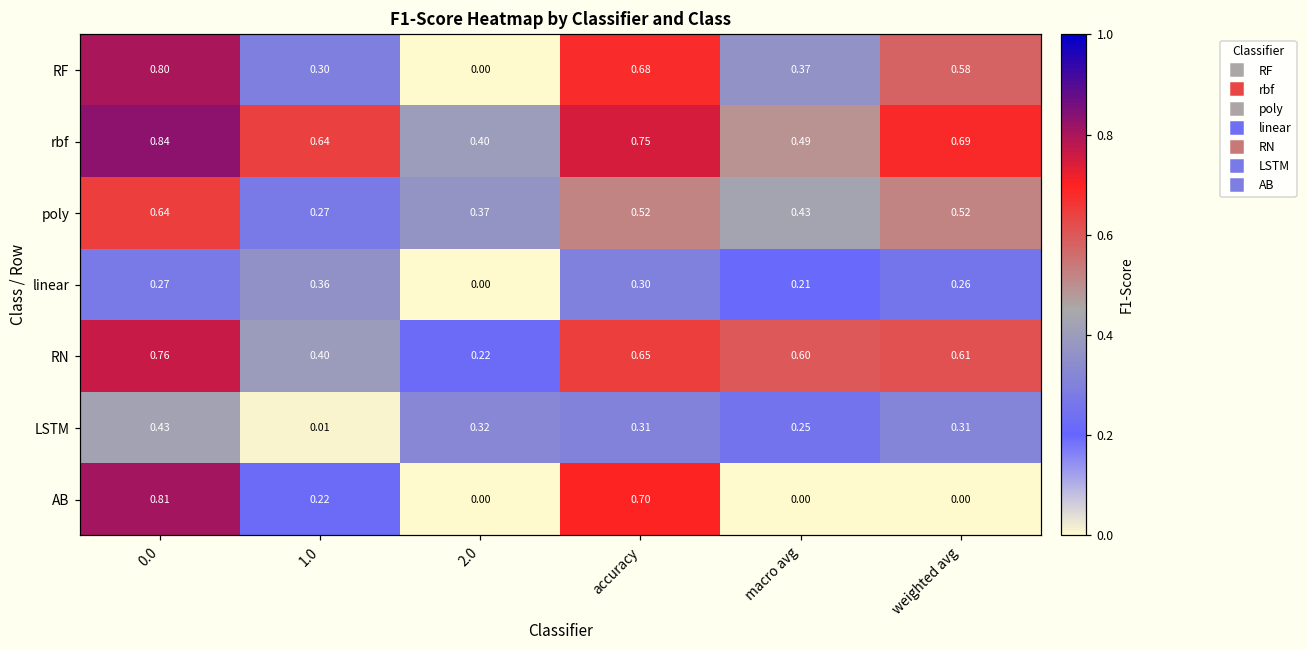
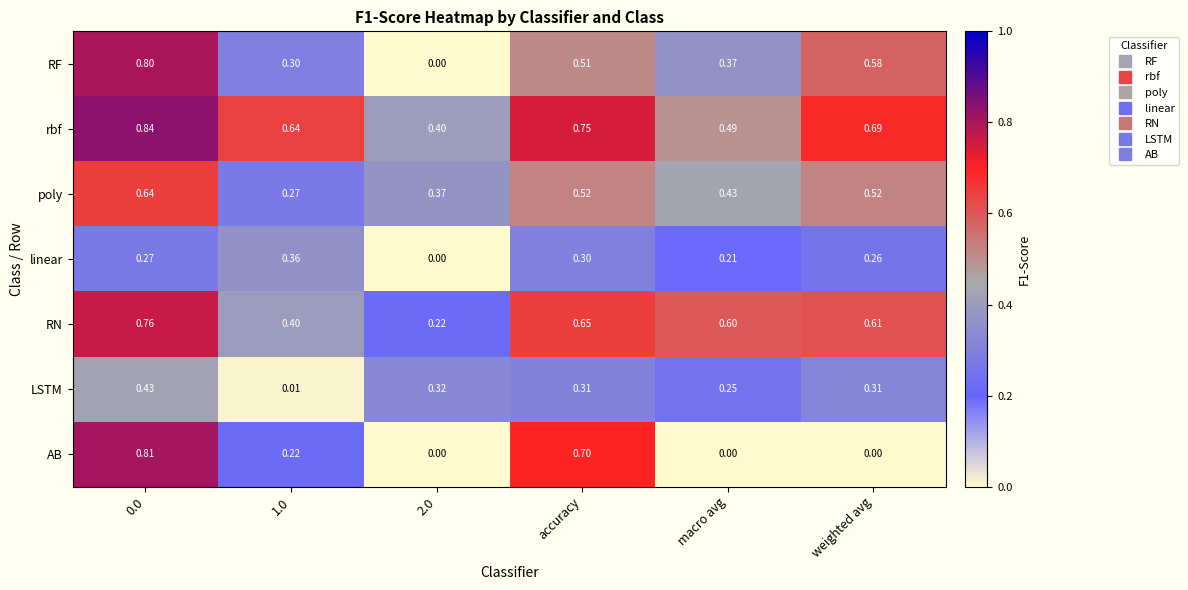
RF, accuracy: 0.68 -> 0.51
